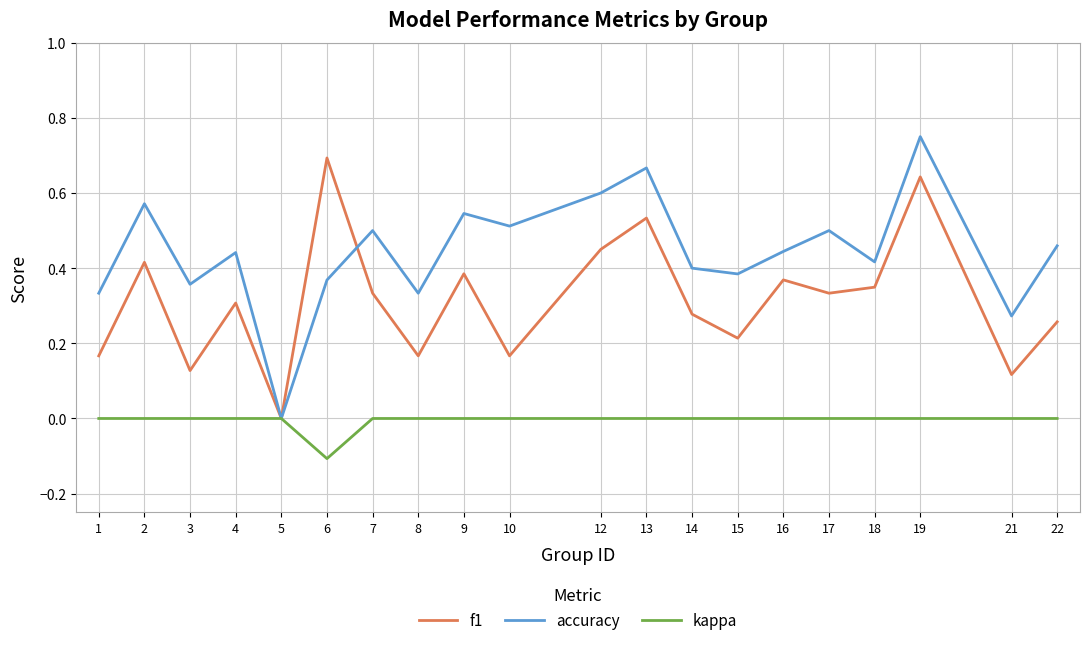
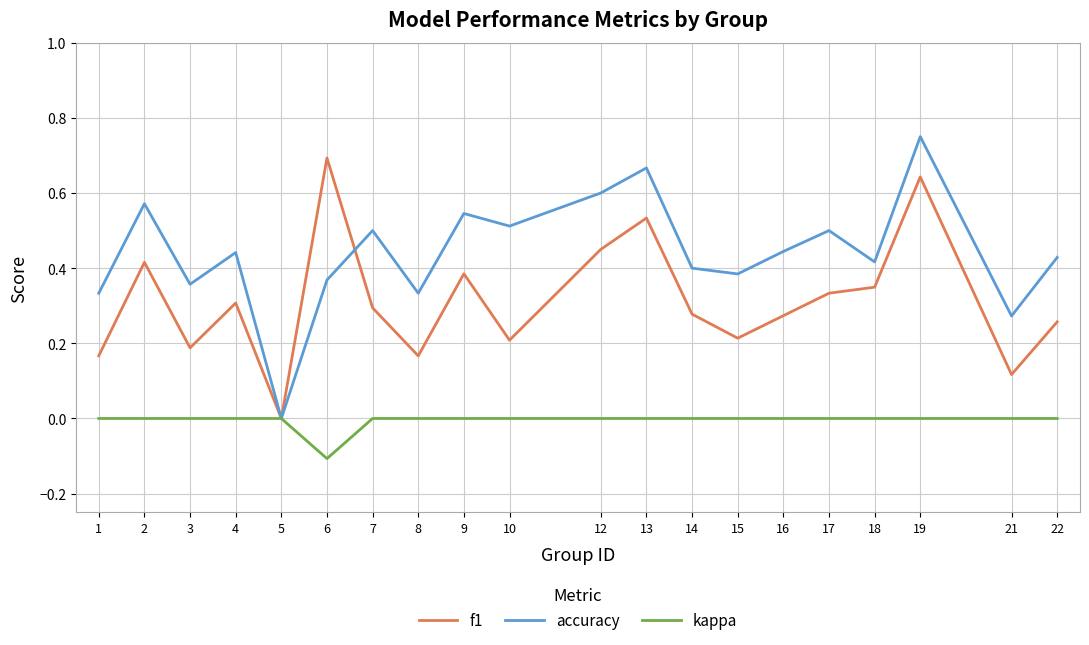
f1, 3: 0.13 -> 0.19
f1, 7: 0.33 -> 0.29
f1, 10: 0.17 -> 0.21
f1, 16: 0.37 -> 0.27
accuracy, 22: 0.46 -> 0.43
